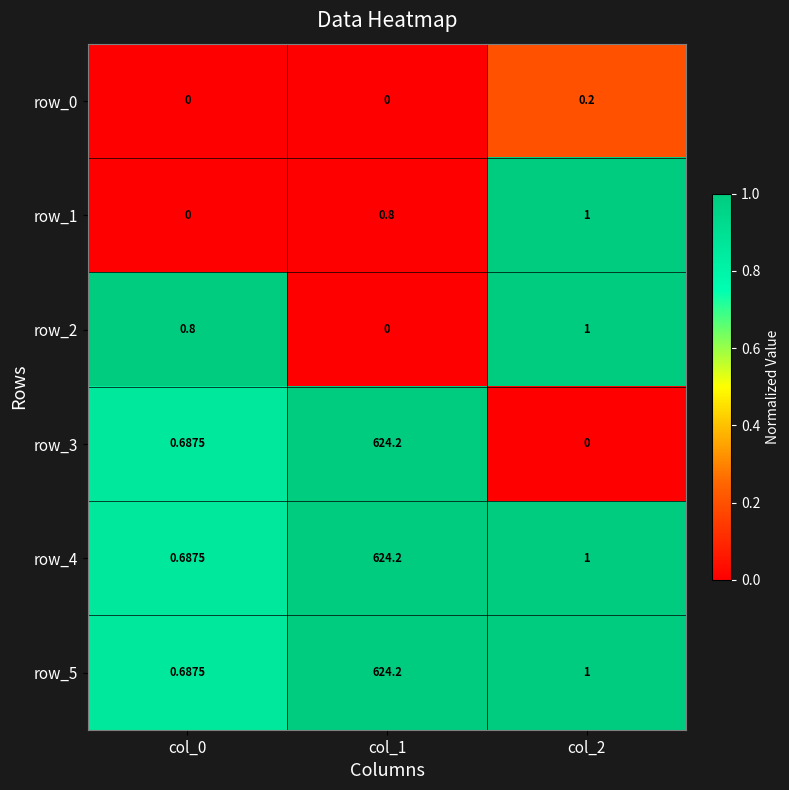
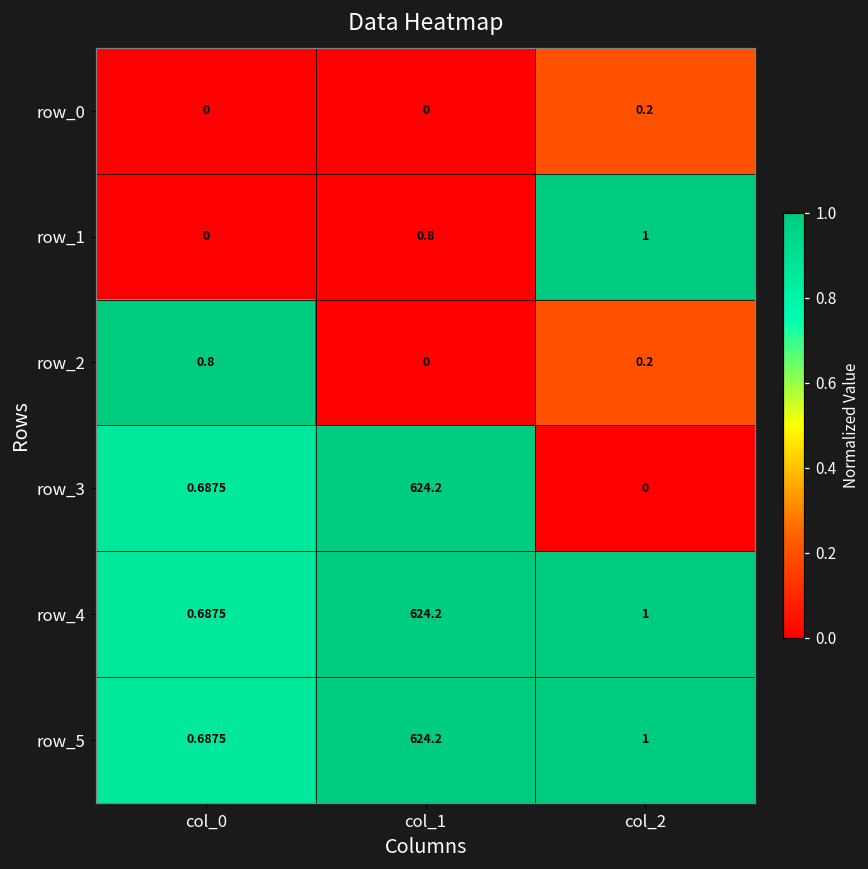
row_2, col_2: 1 -> 0.2
